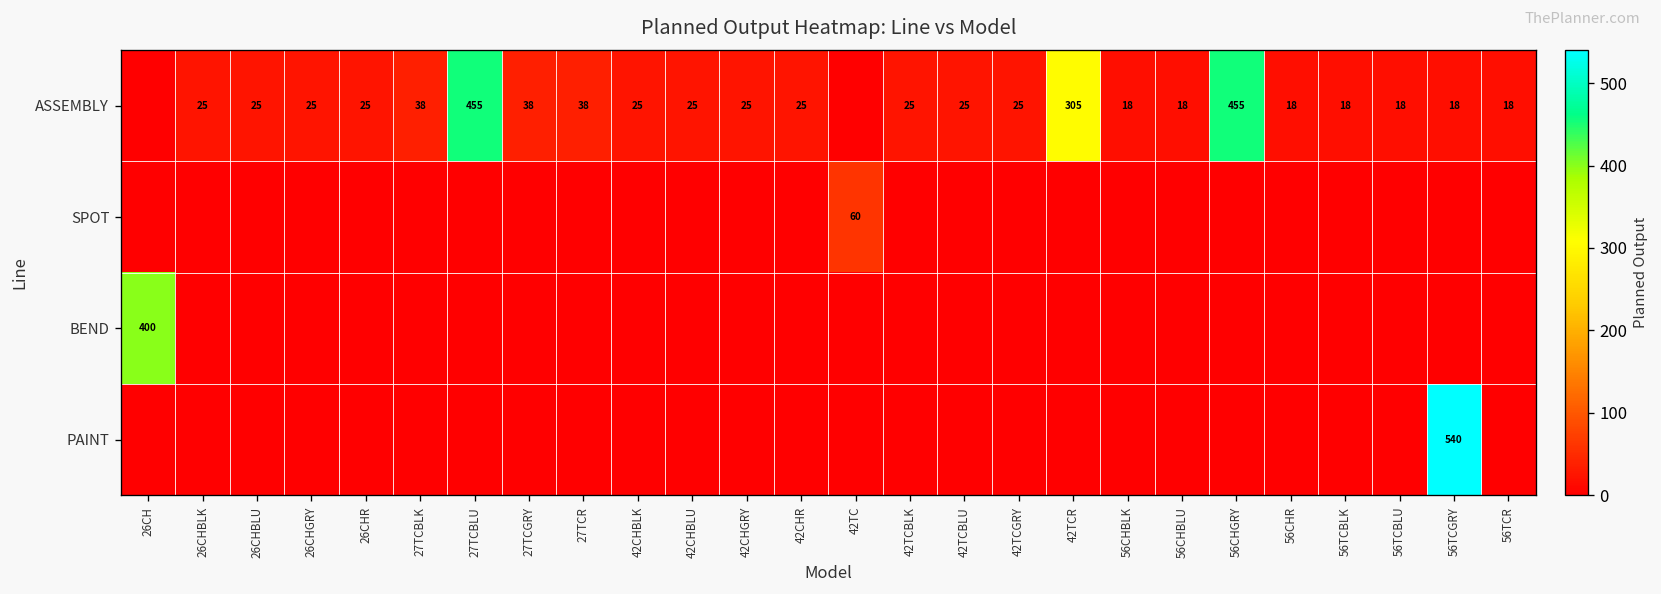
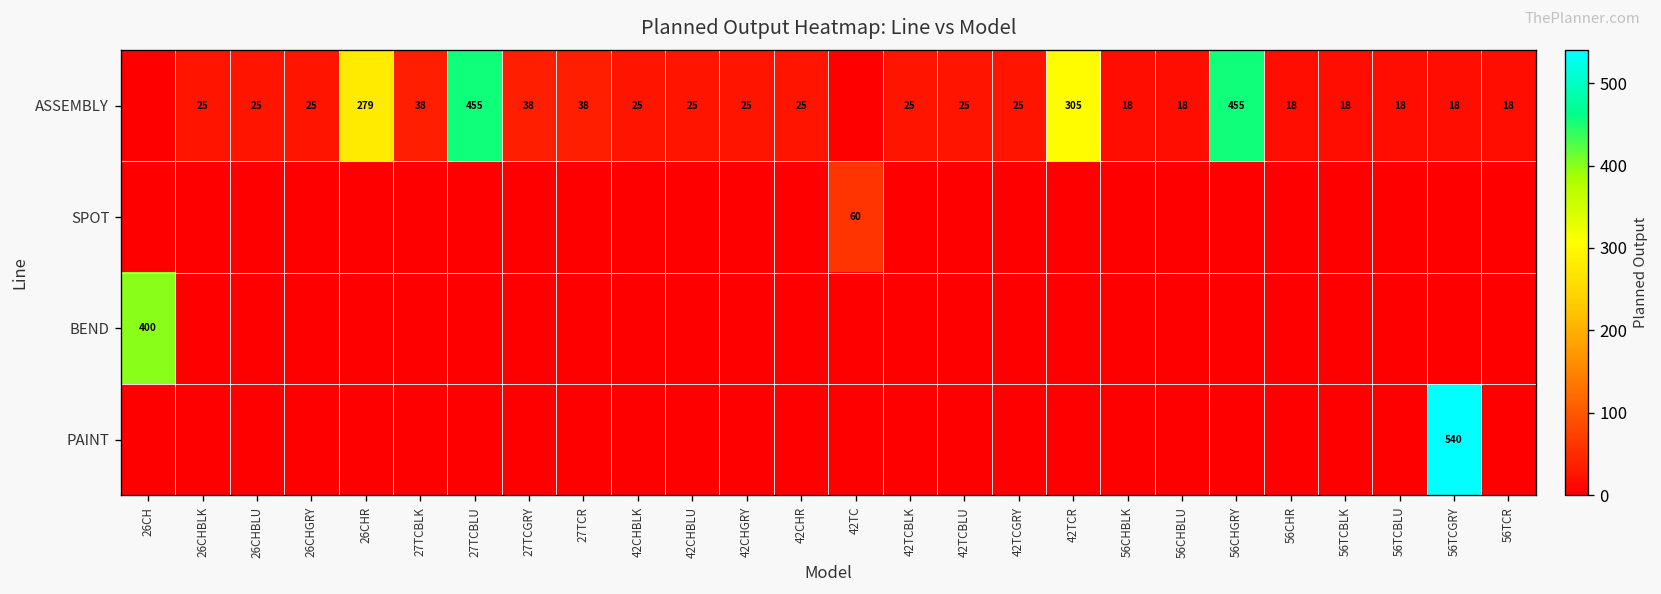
ASSEMBLY, 26CHR: 25 -> 279
